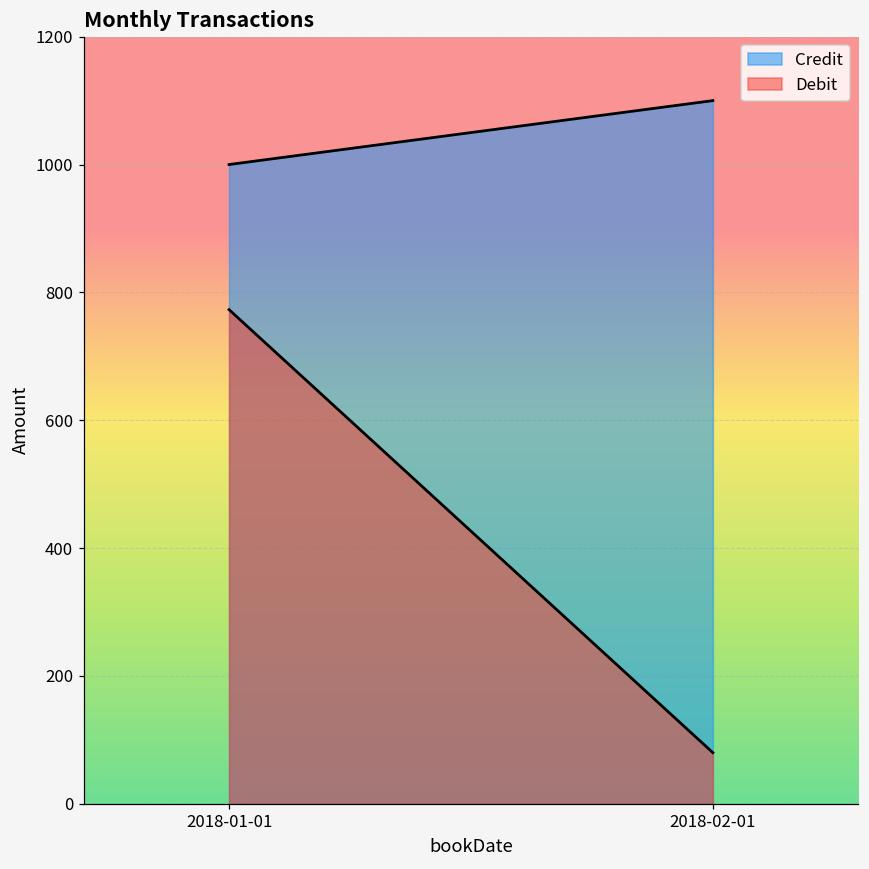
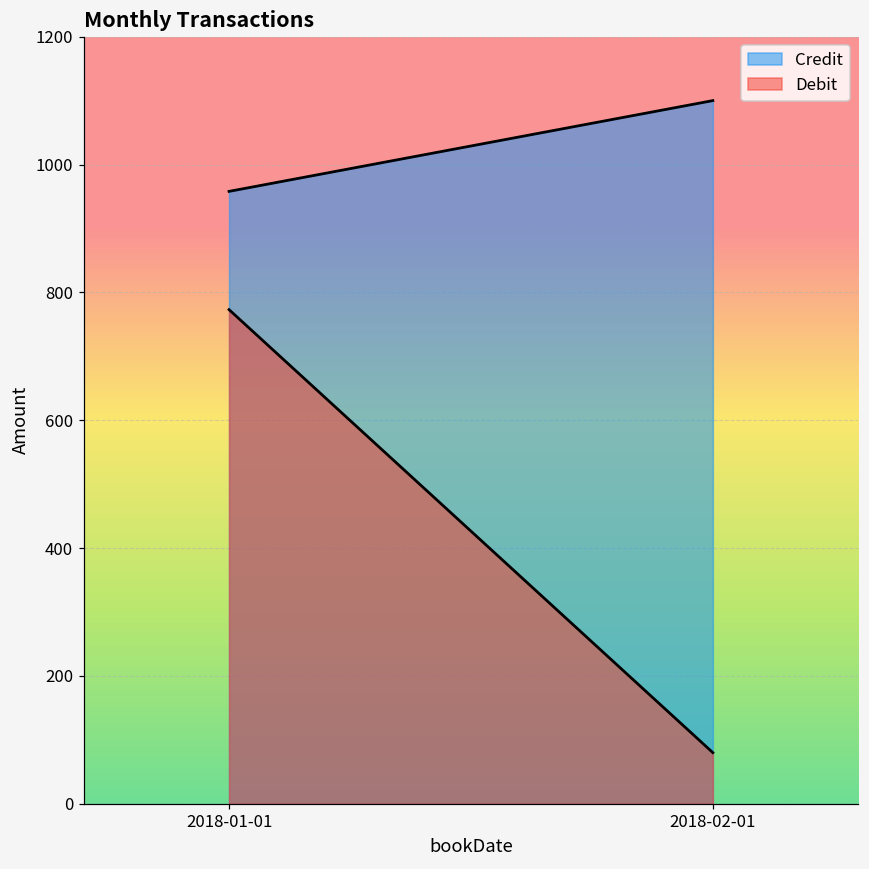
Credit, 2018-01-01: 1000 -> 960
